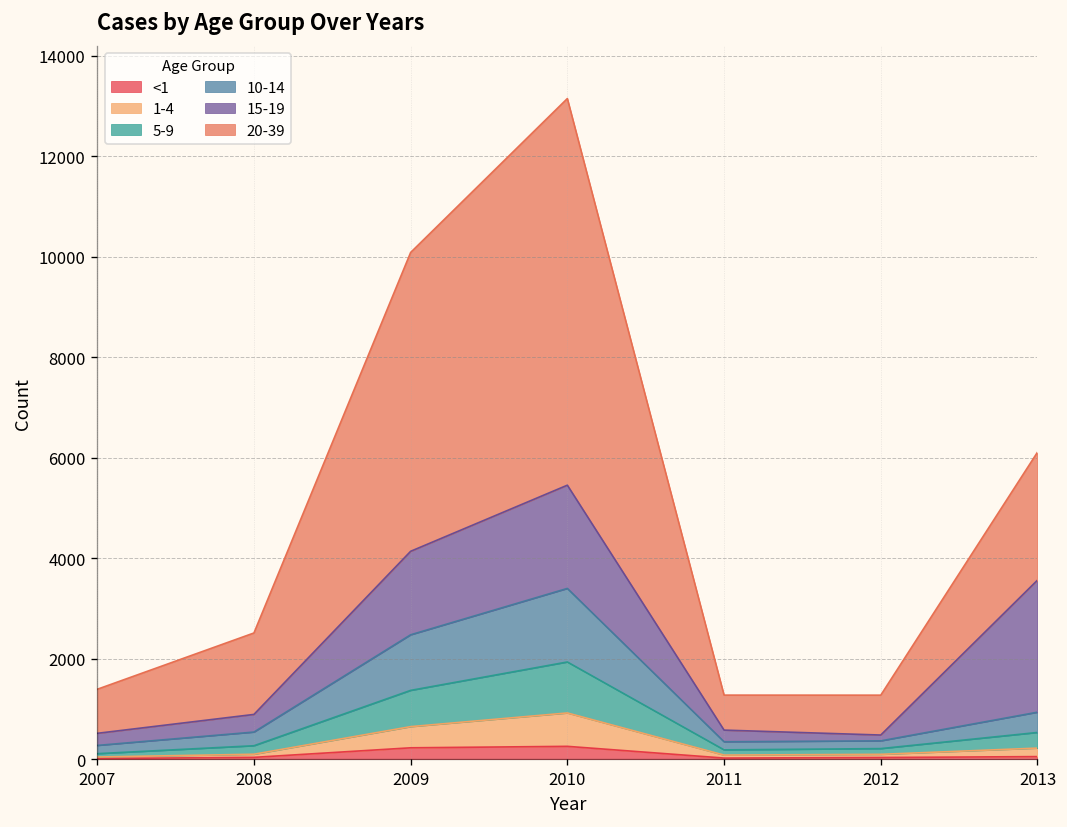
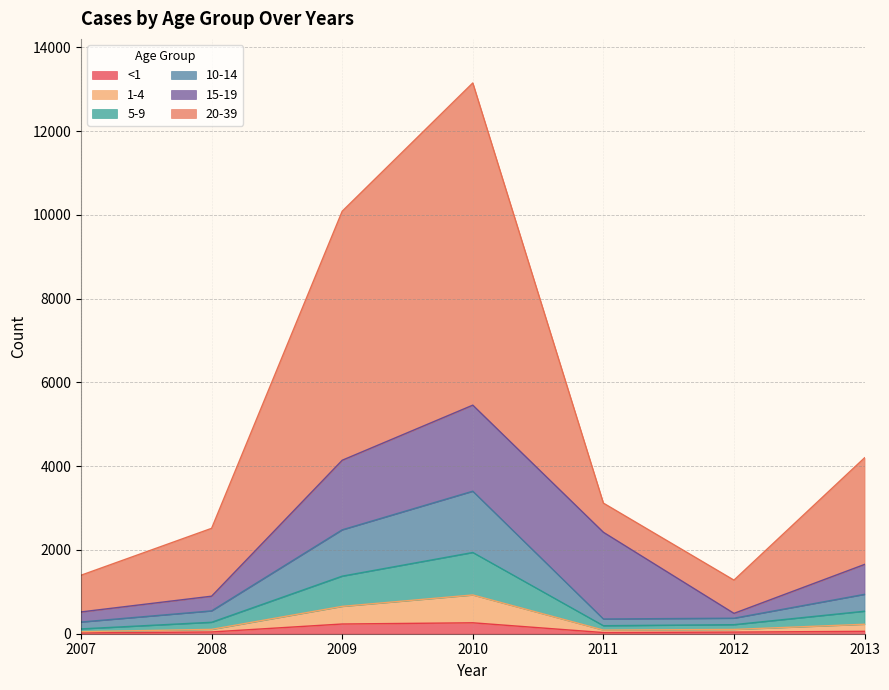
15-19, 2011: 200 -> 2100
15-19, 2013: 2600 -> 700
